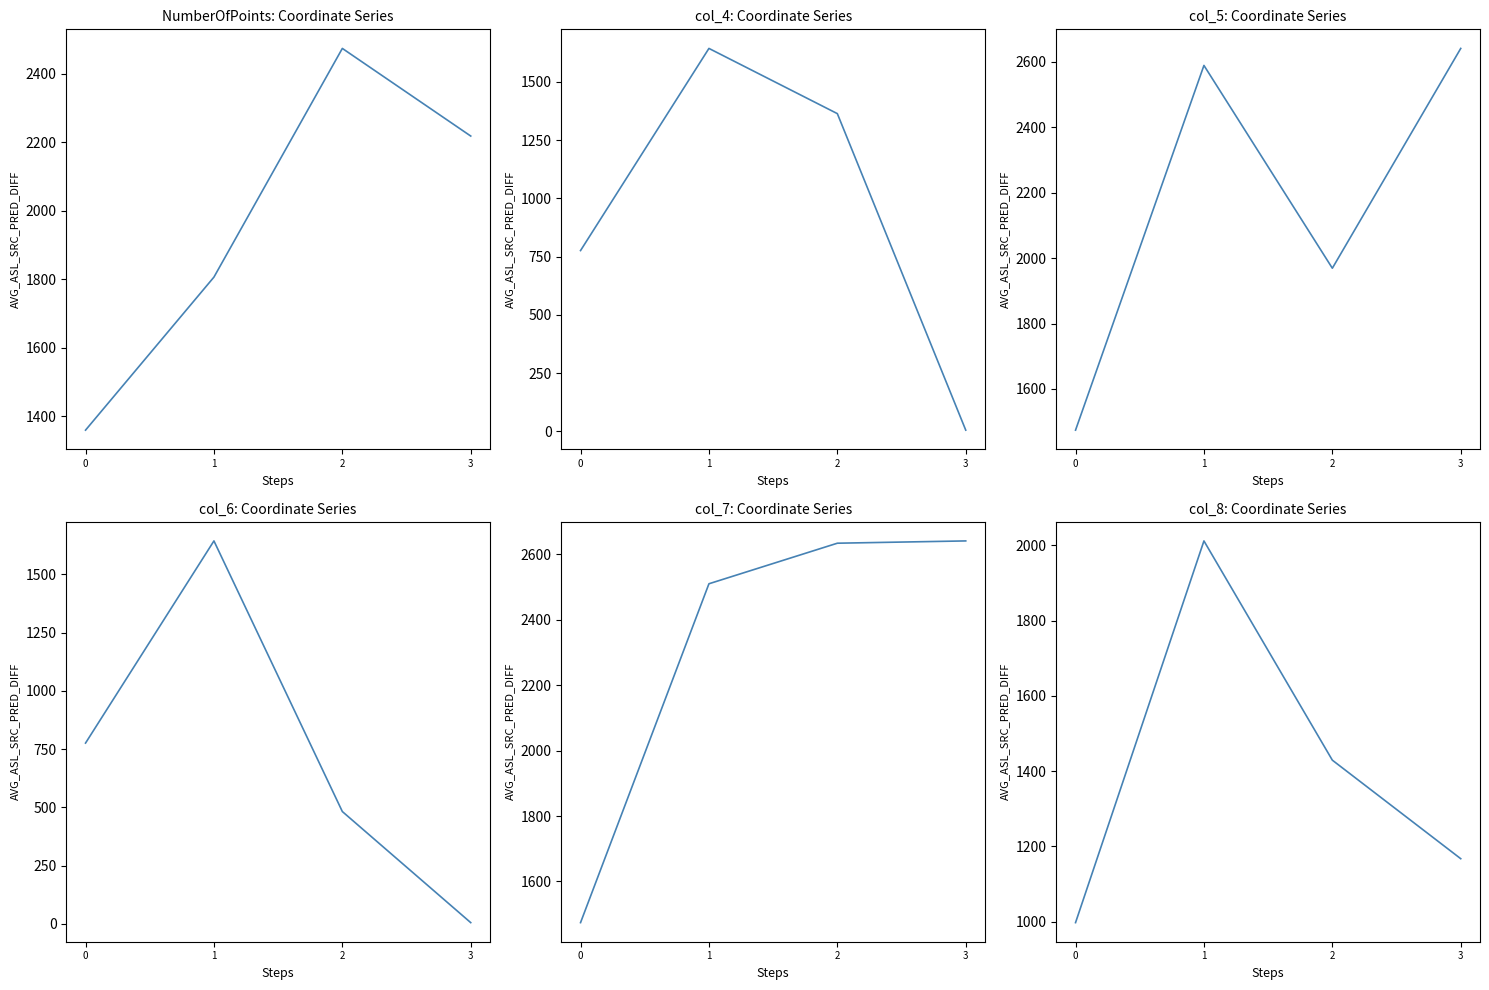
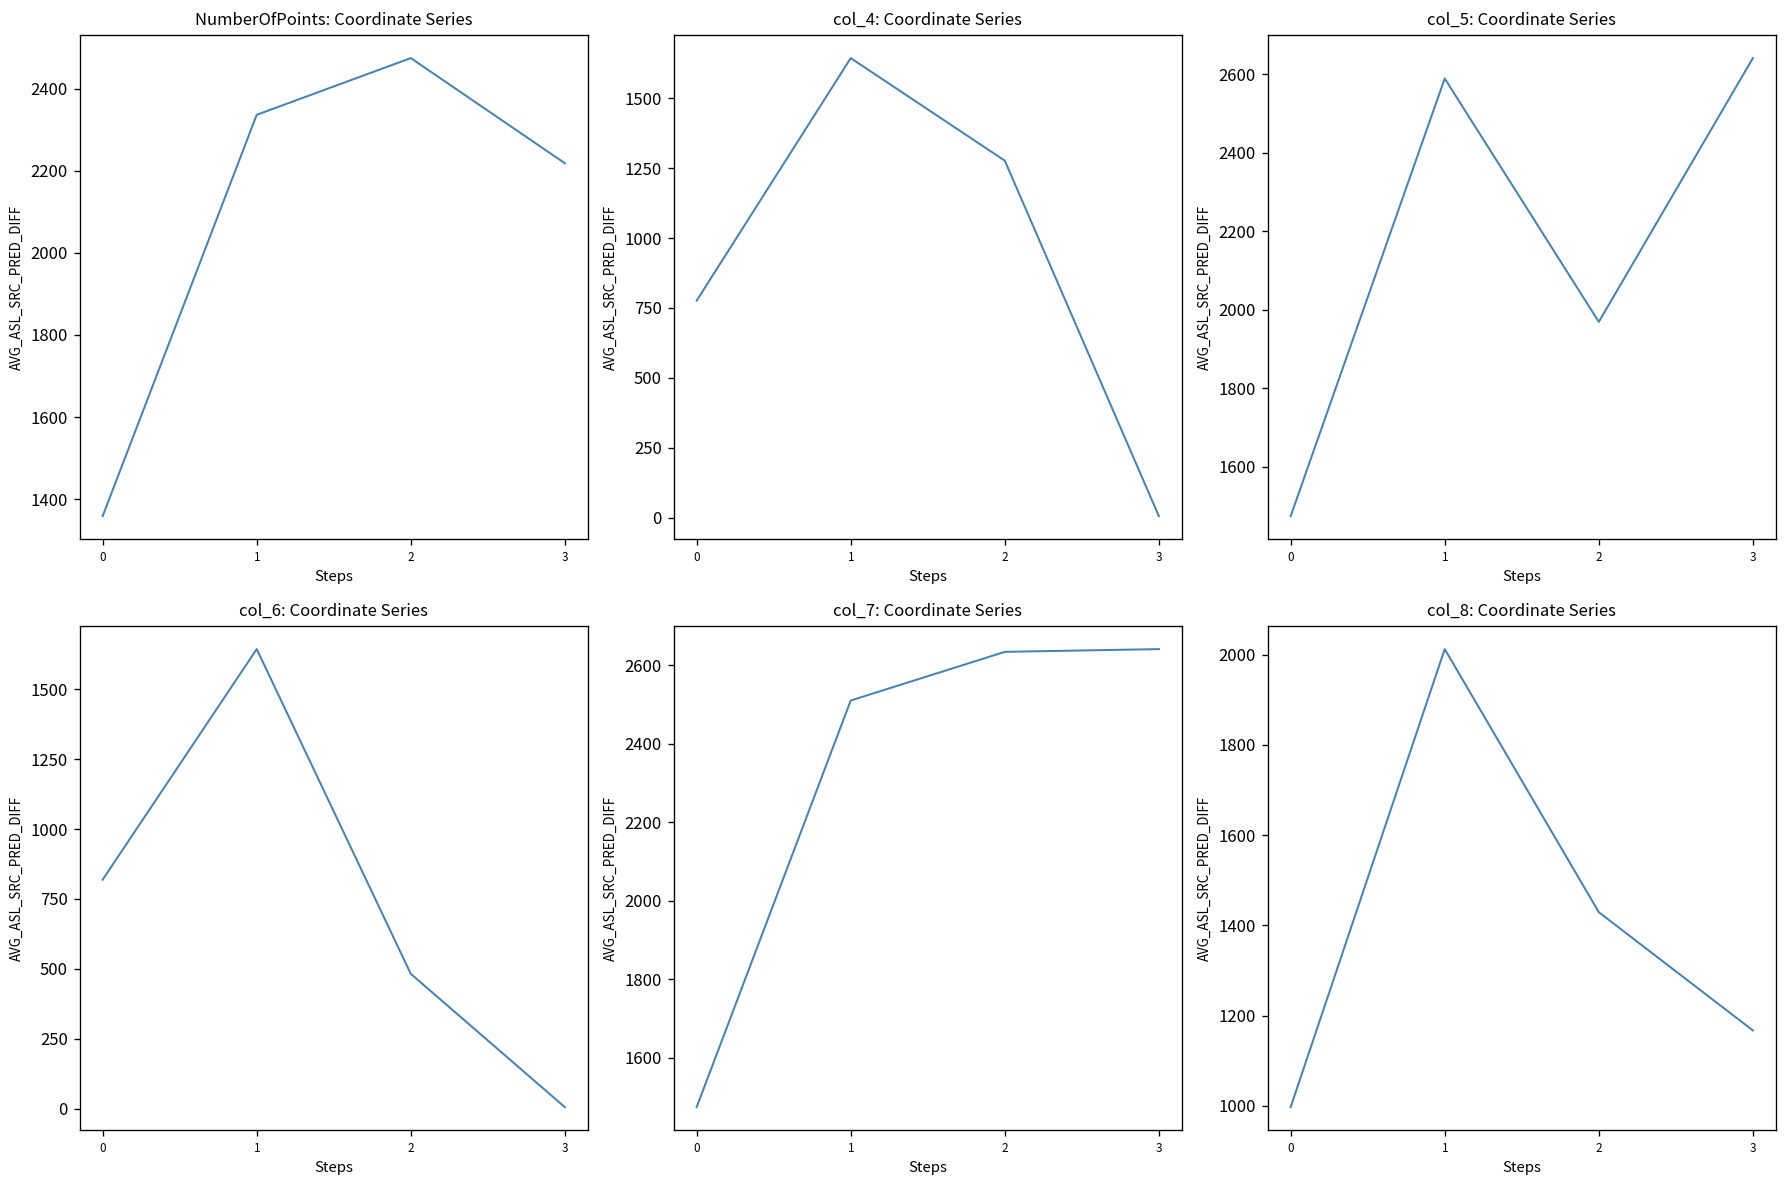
NumberOfPoints: Coordinate Series, 1: 1810 -> 2340
col_4: Coordinate Series, 2: 1360 -> 1280
col_6: Coordinate Series, 0: 780 -> 820
